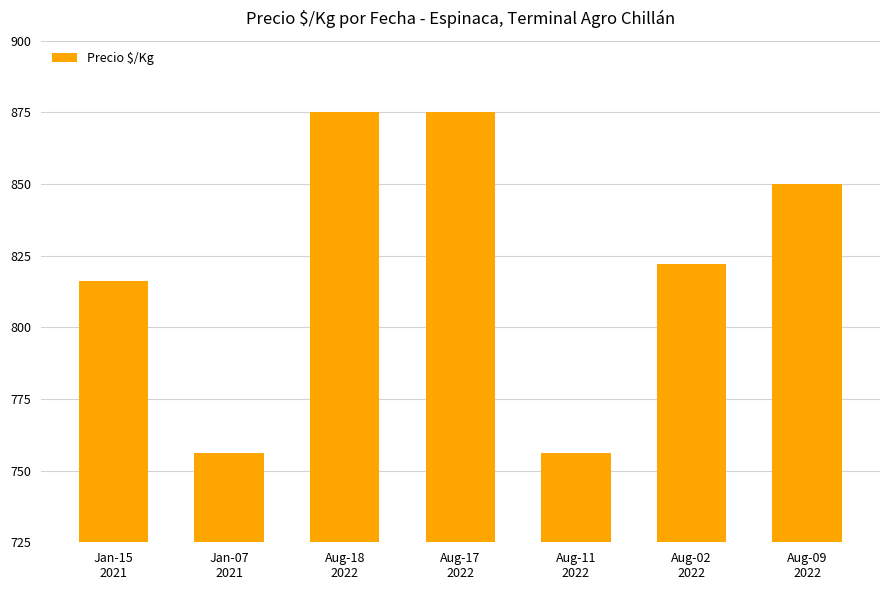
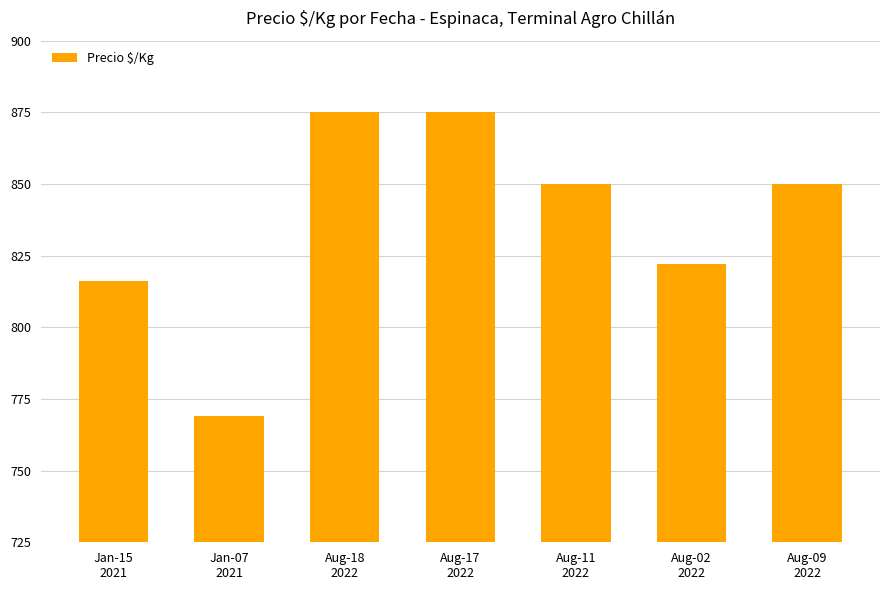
Jan-07 2021: 756 -> 769
Aug-11 2022: 756 -> 850
